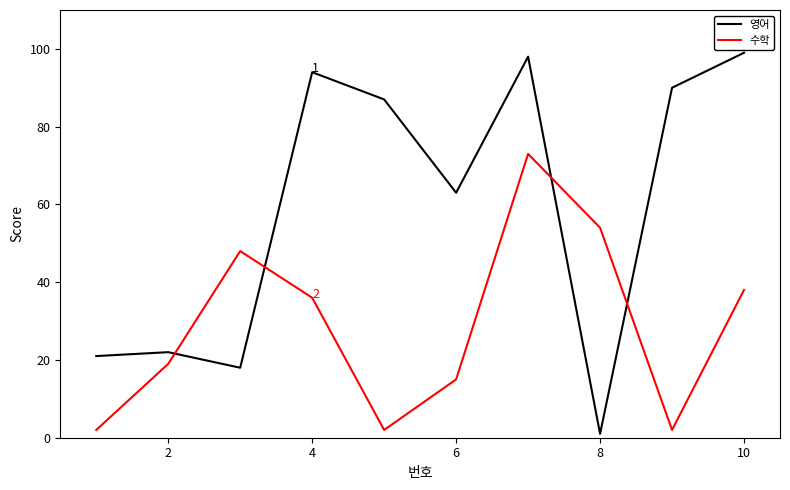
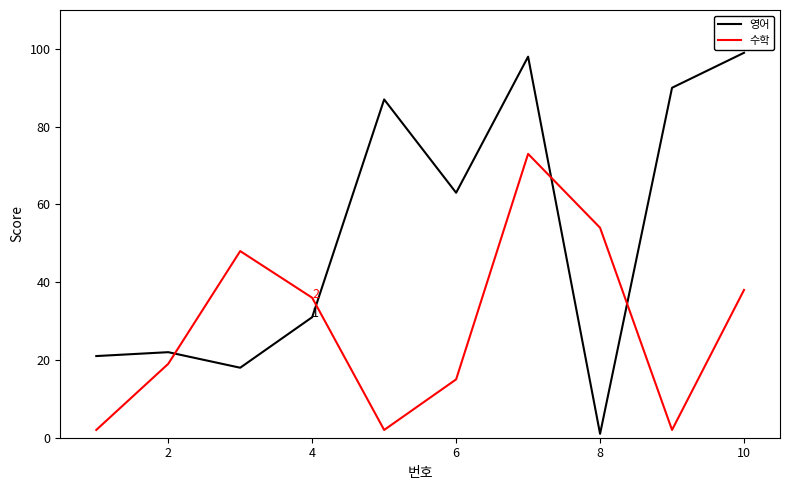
영어, 4: 94 -> 31
